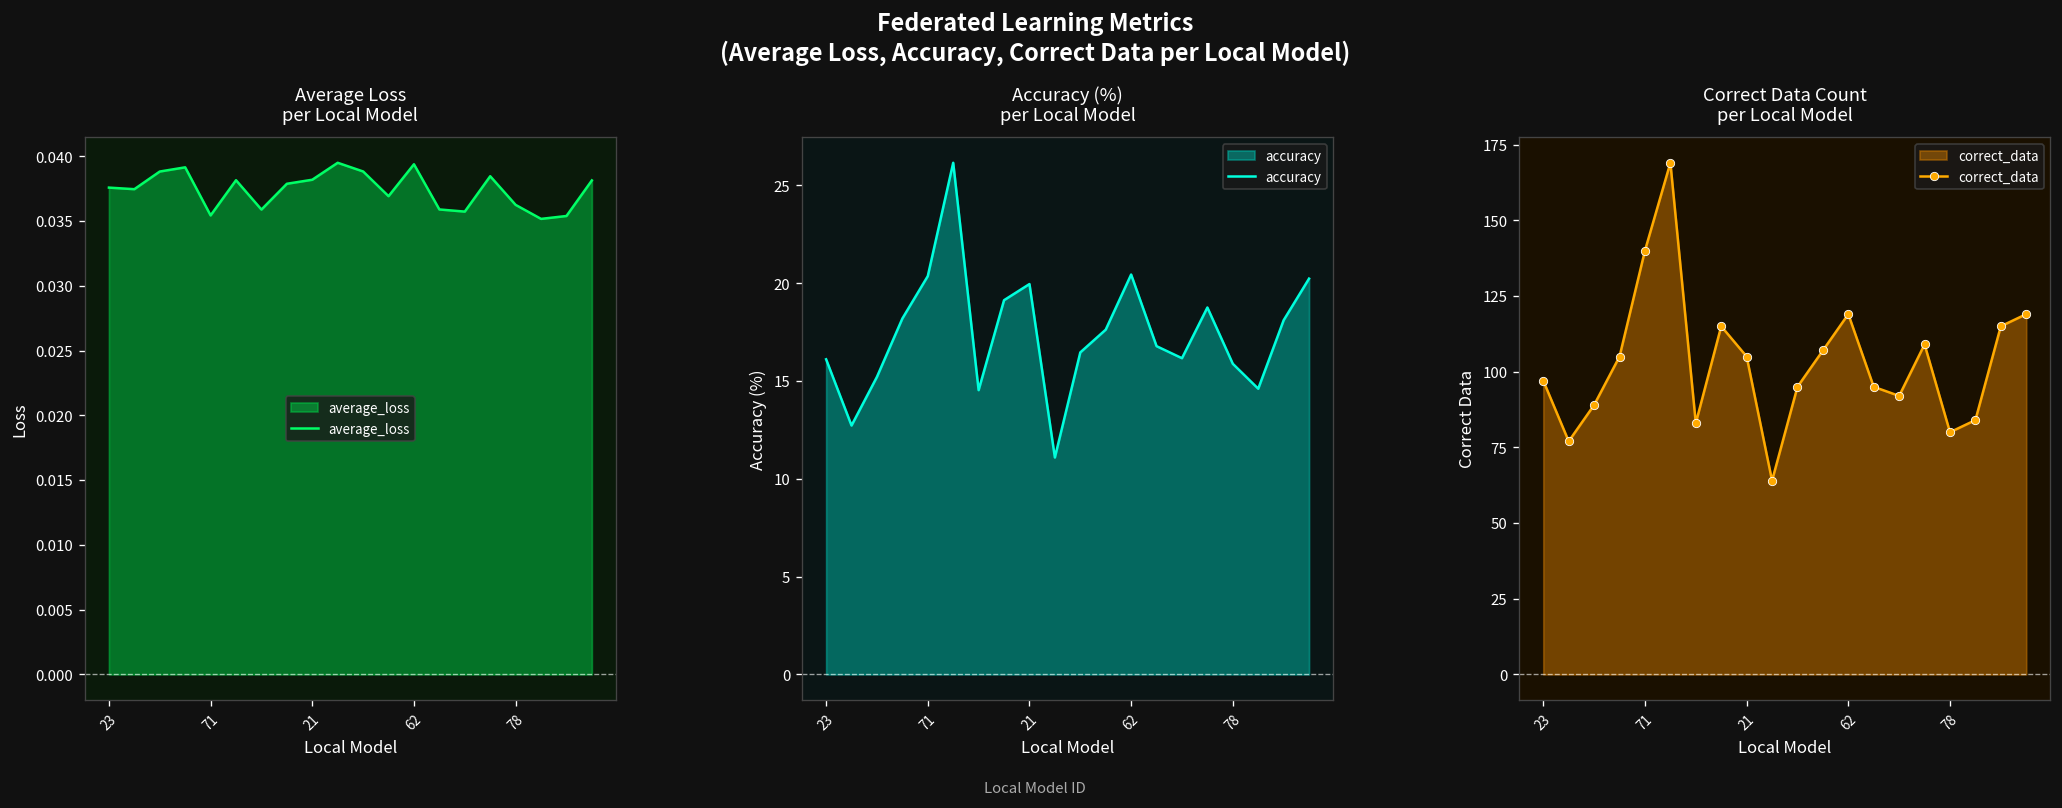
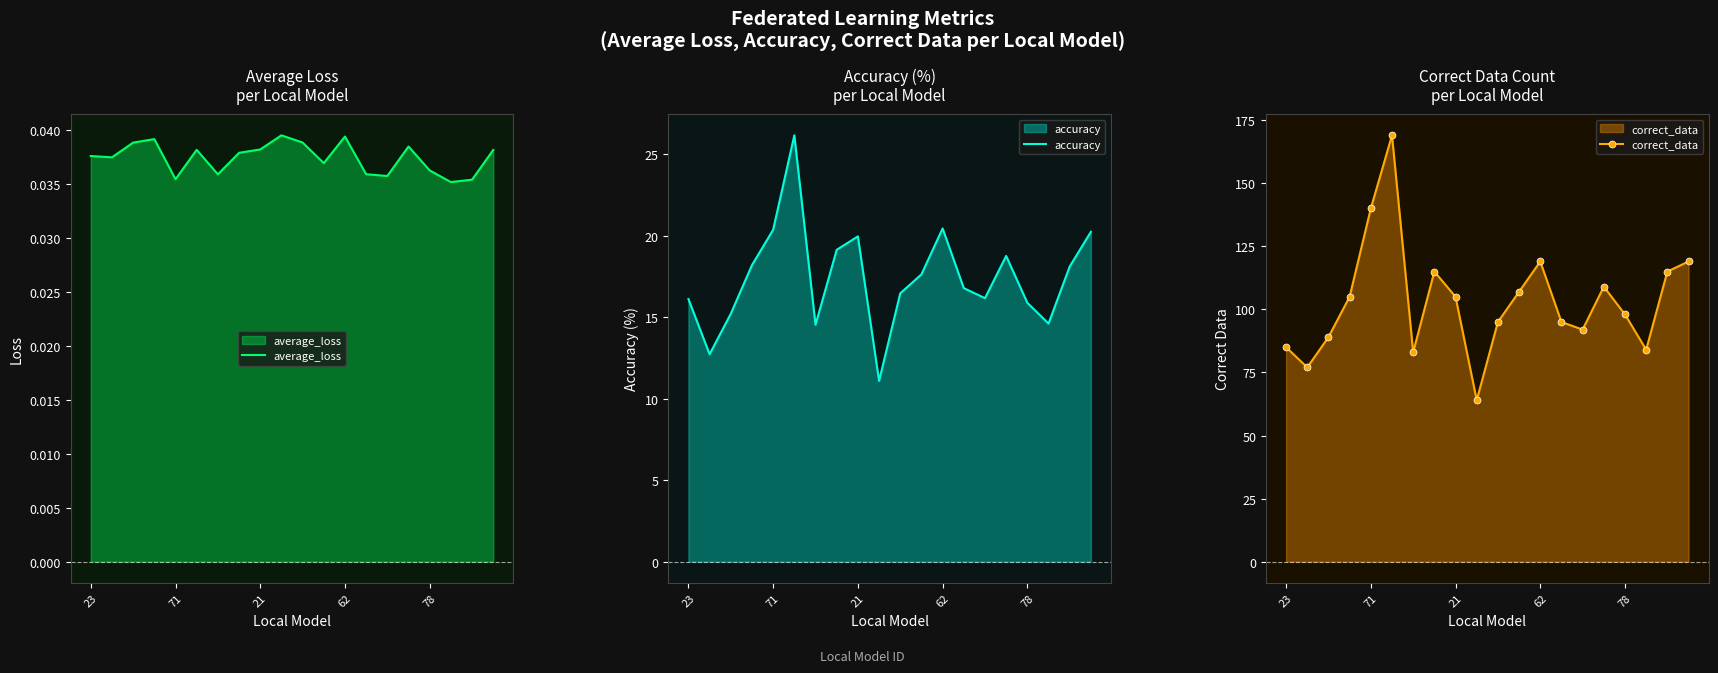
Correct Data Count per Local Model, 23: 97 -> 85
Correct Data Count per Local Model, 78: 80 -> 98
